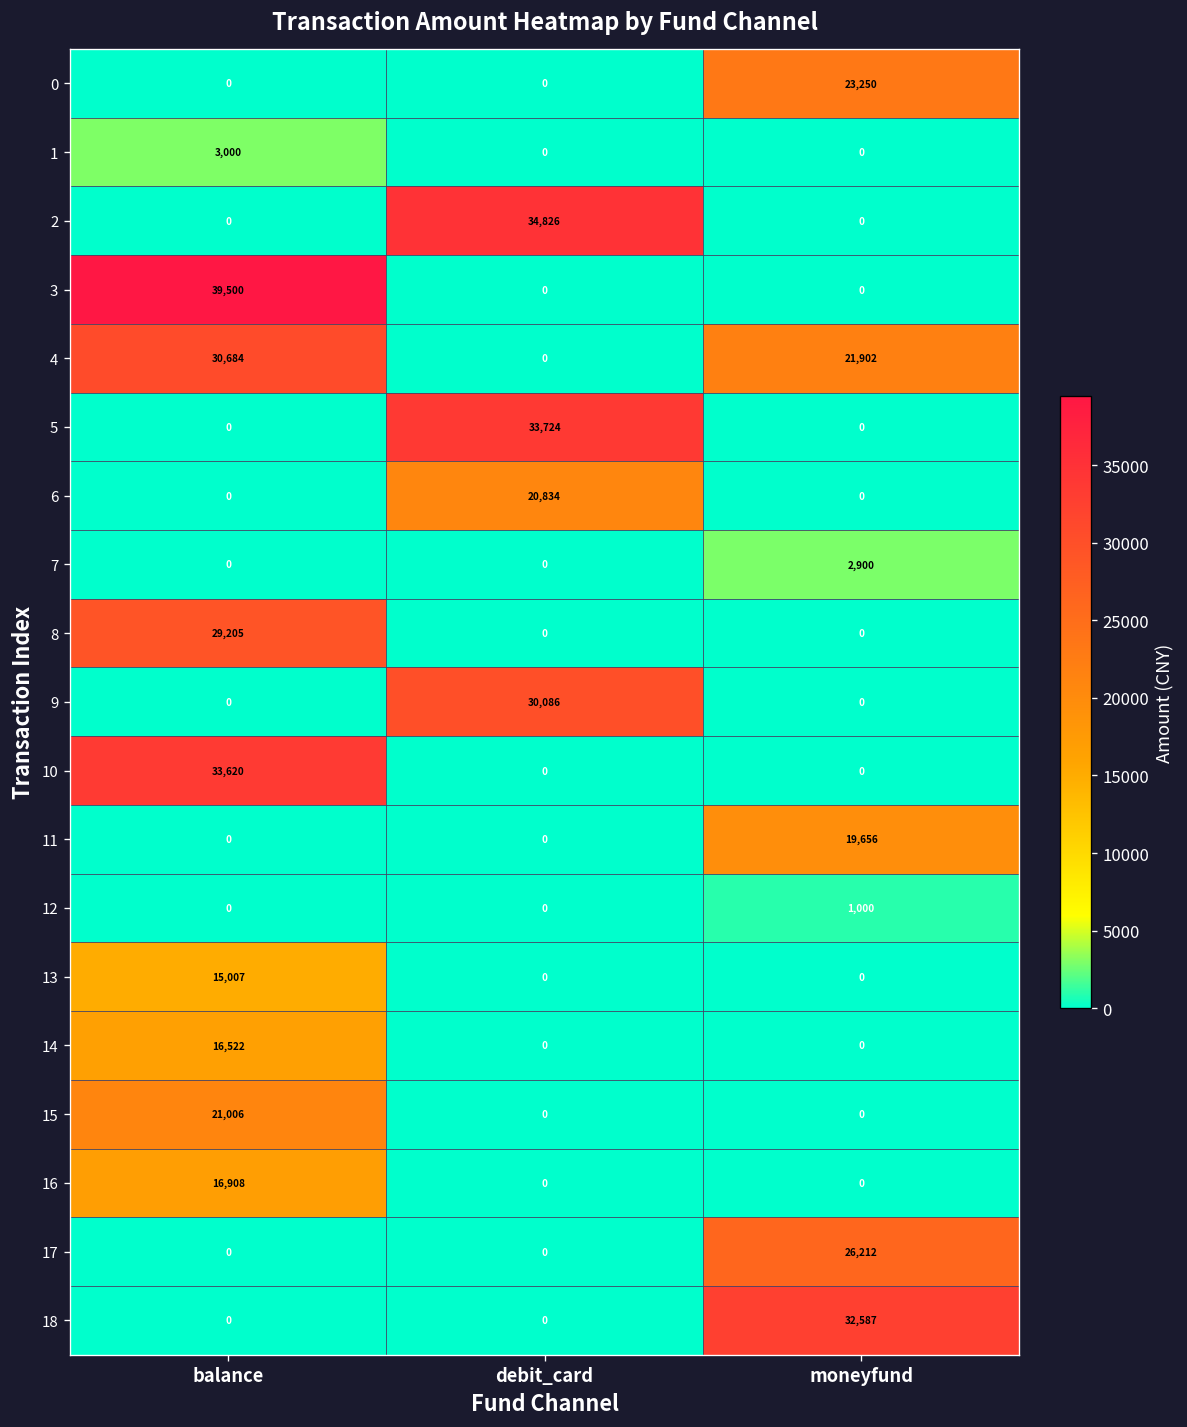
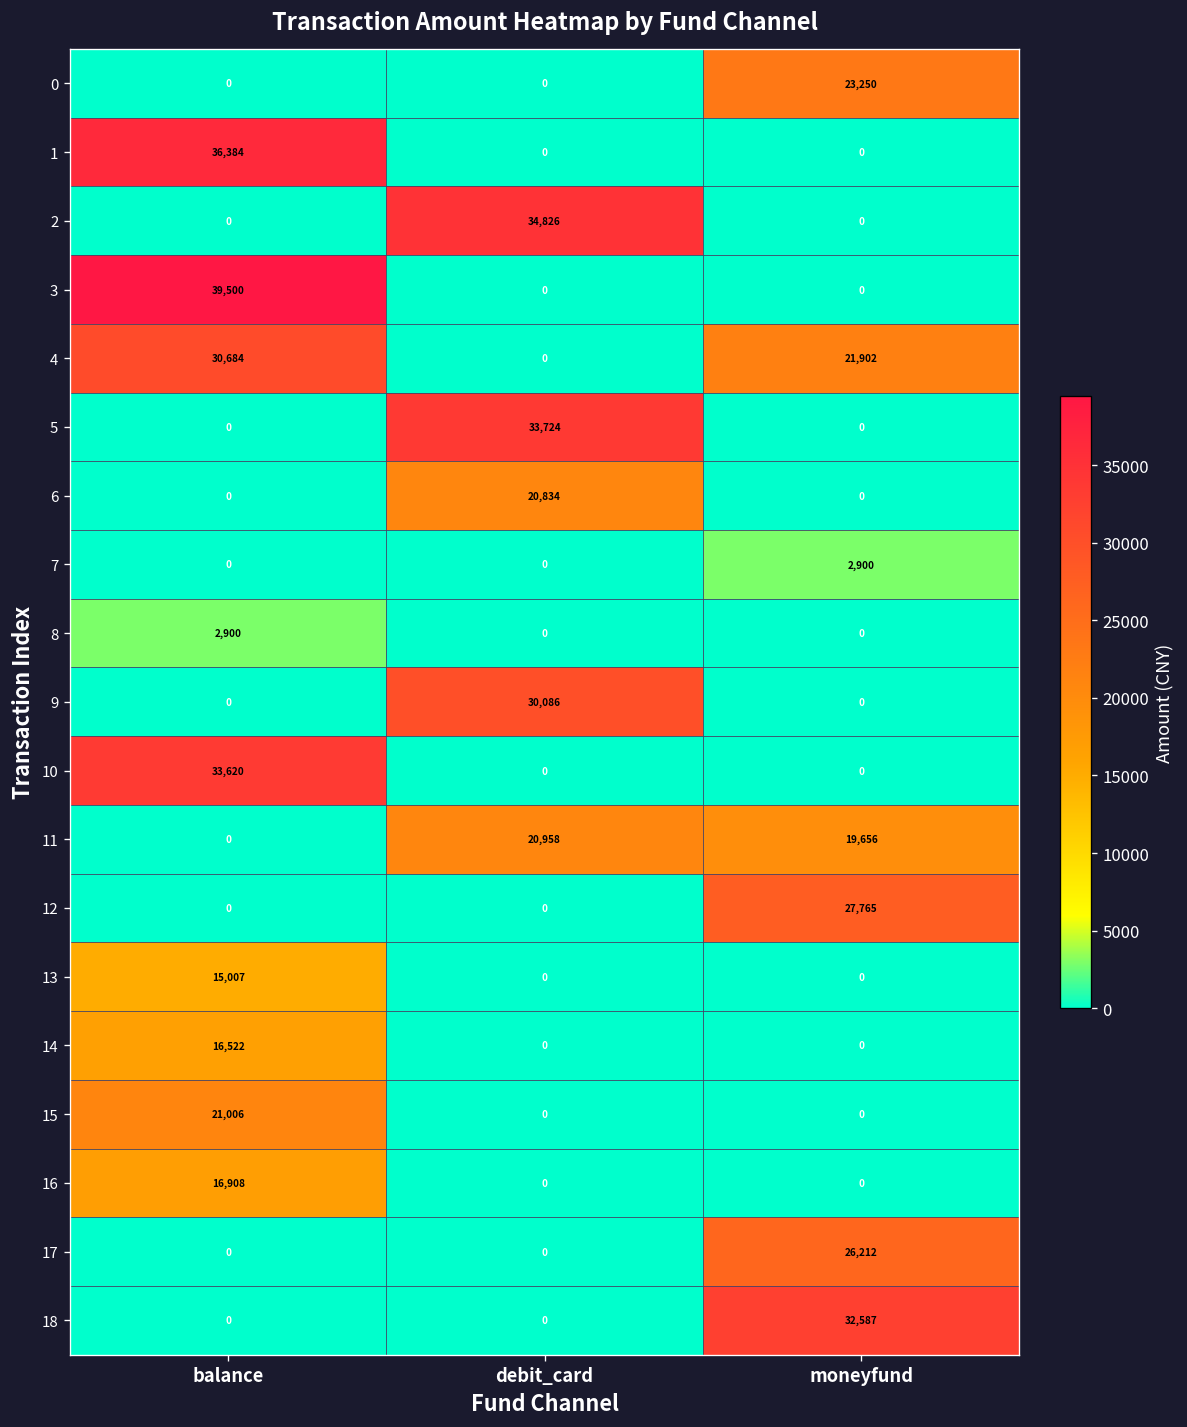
1, balance: 3,000 -> 36,384
8, balance: 29,205 -> 2,900
11, debit_card: 0 -> 20,958
12, moneyfund: 1,000 -> 27,765
